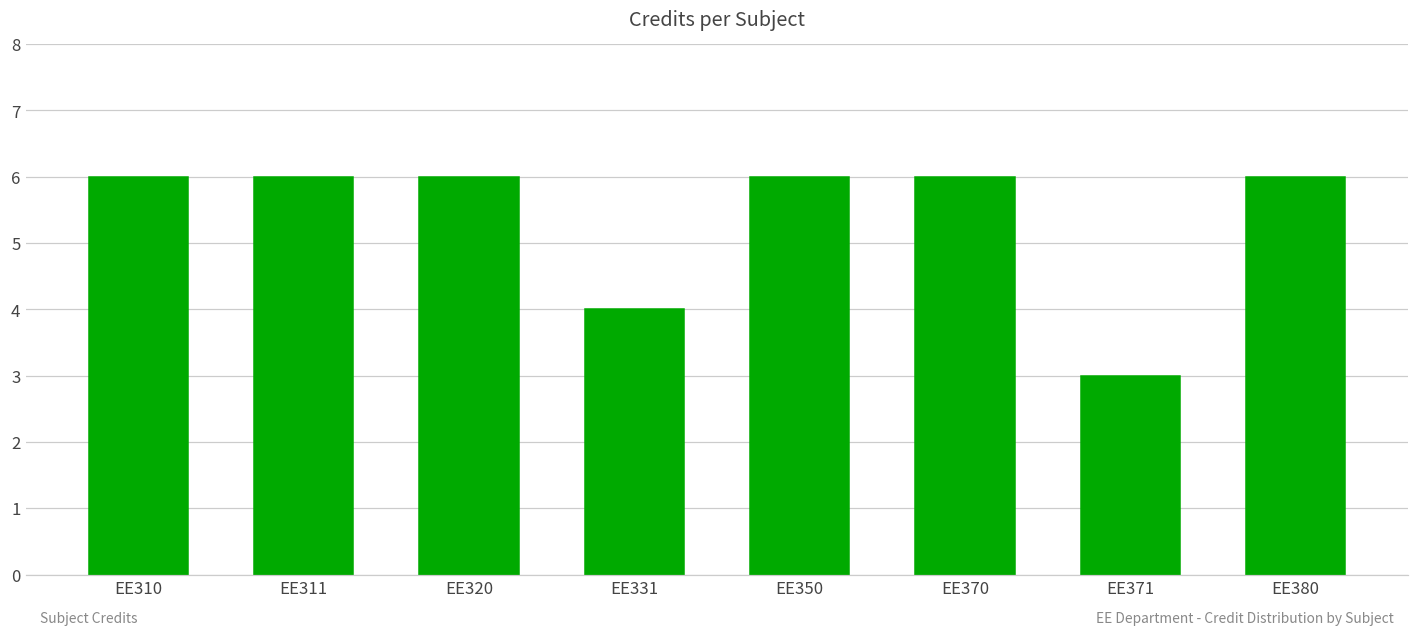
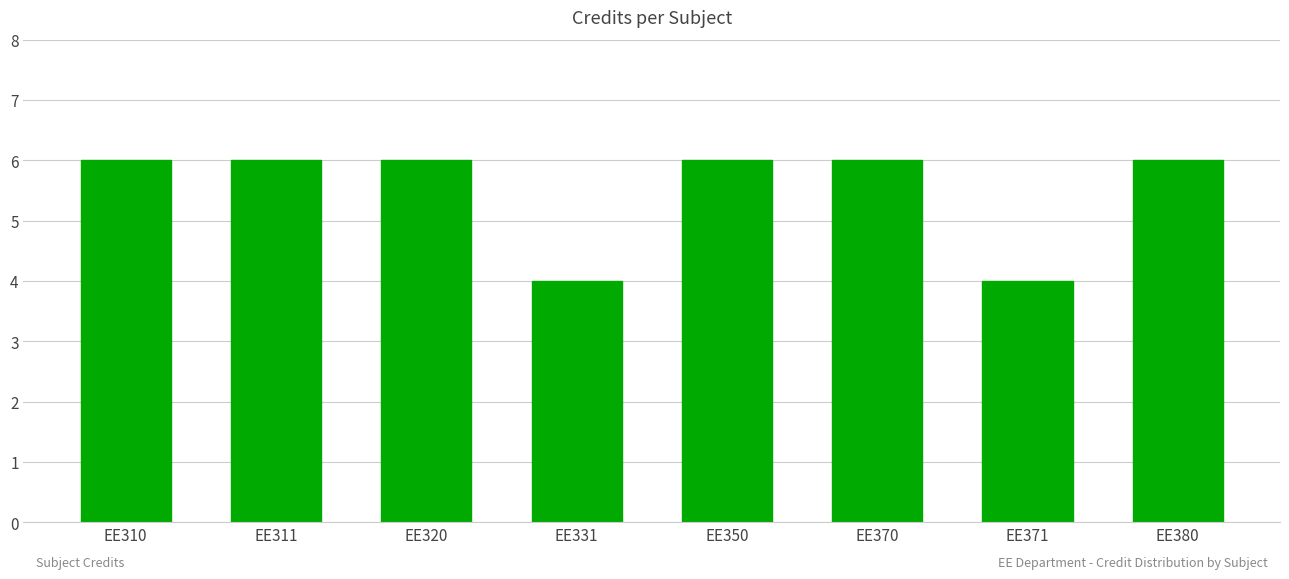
EE371: 3 -> 4
